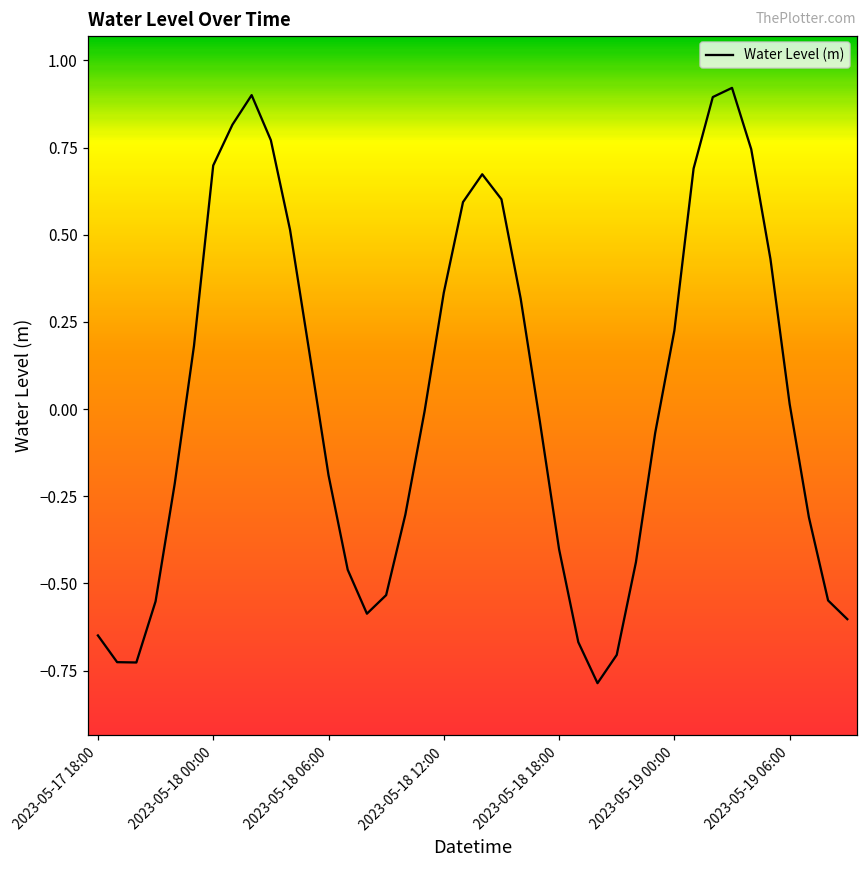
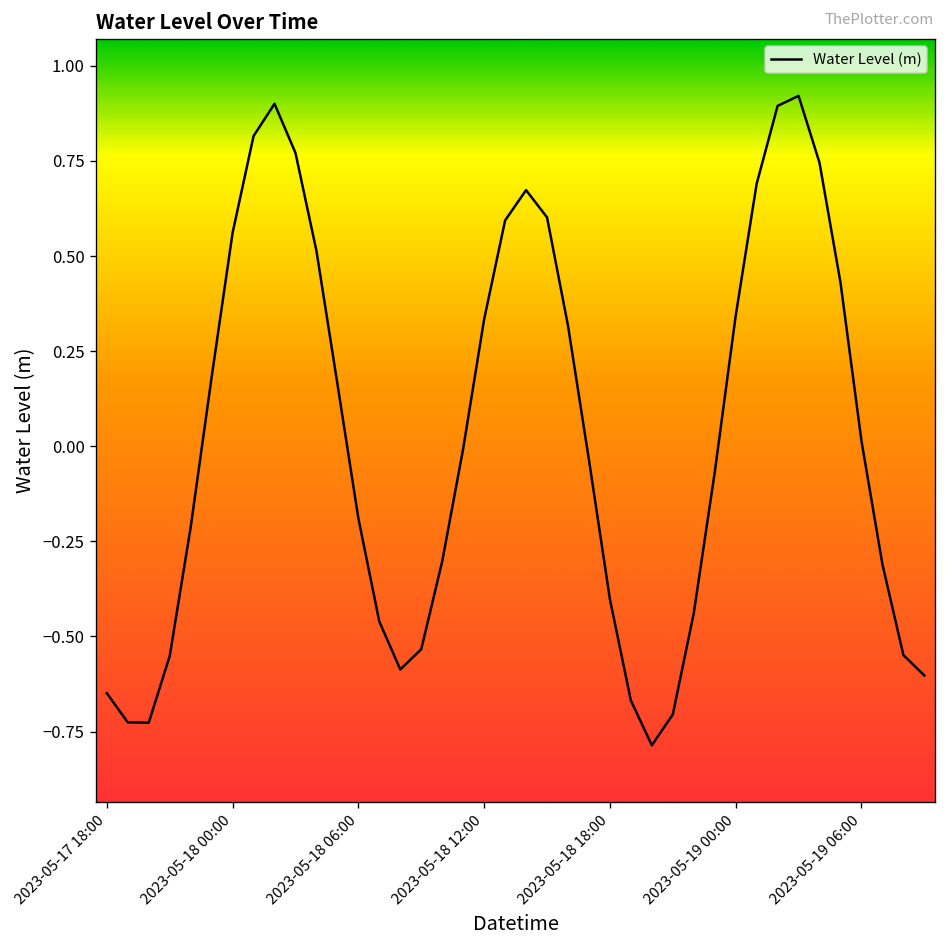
2023-05-18 00:00: 0.70 -> 0.56
2023-05-19 00:00: 0.23 -> 0.34
